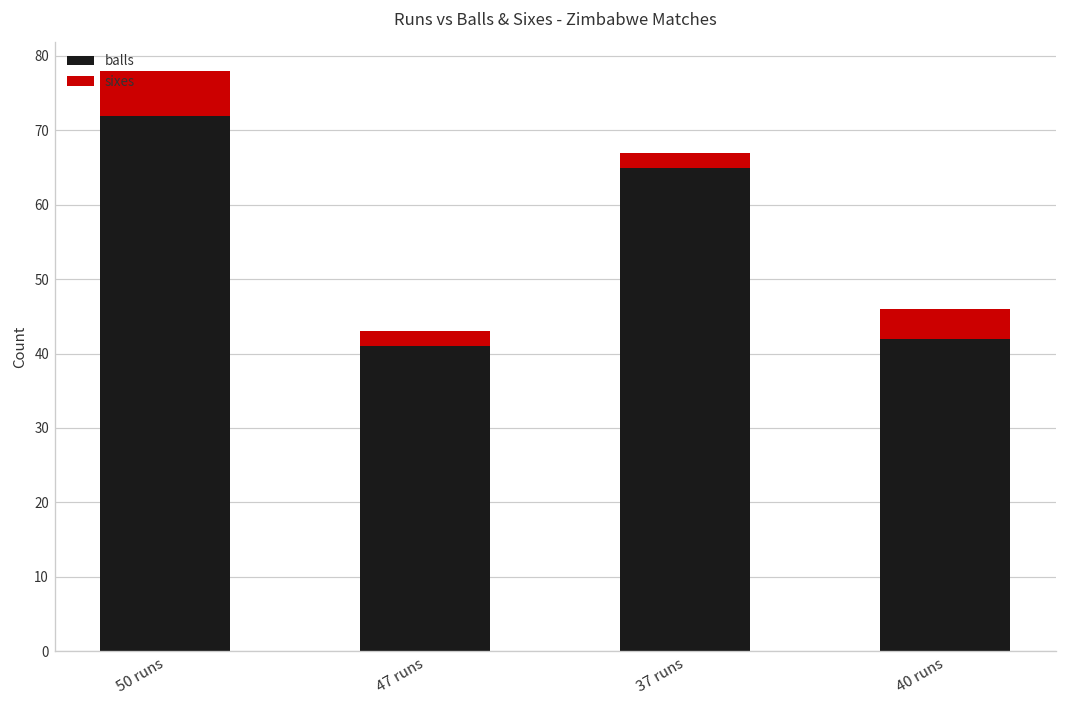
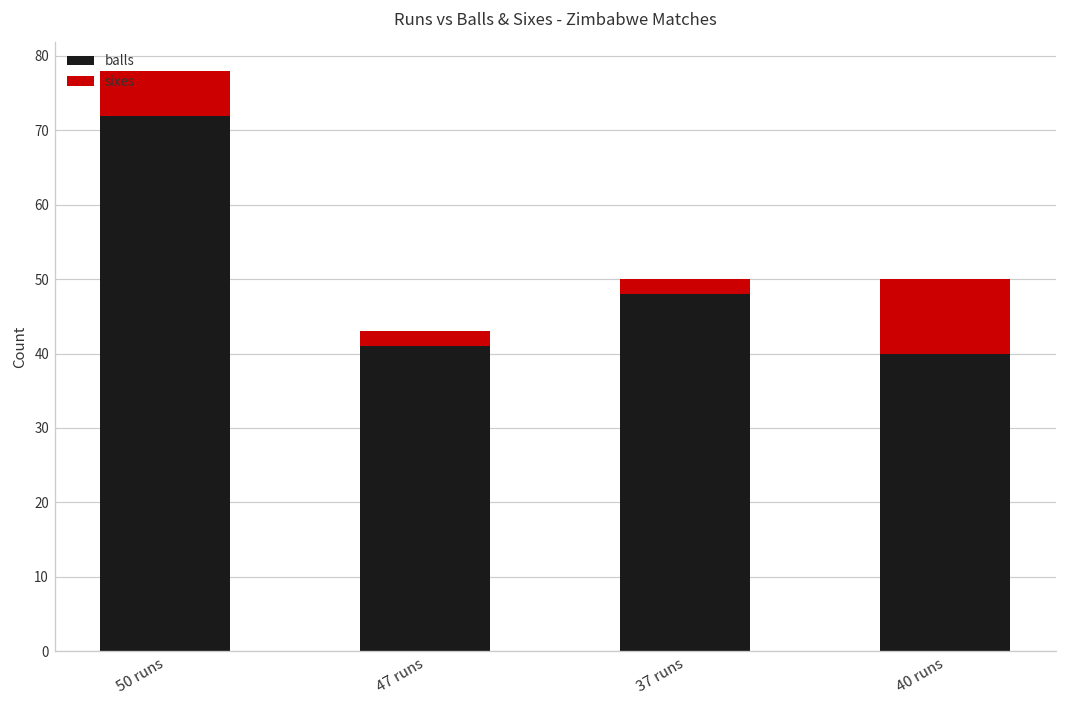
balls, 37 runs: 65 -> 48
balls, 40 runs: 42 -> 40
sixes, 40 runs: 4 -> 10
